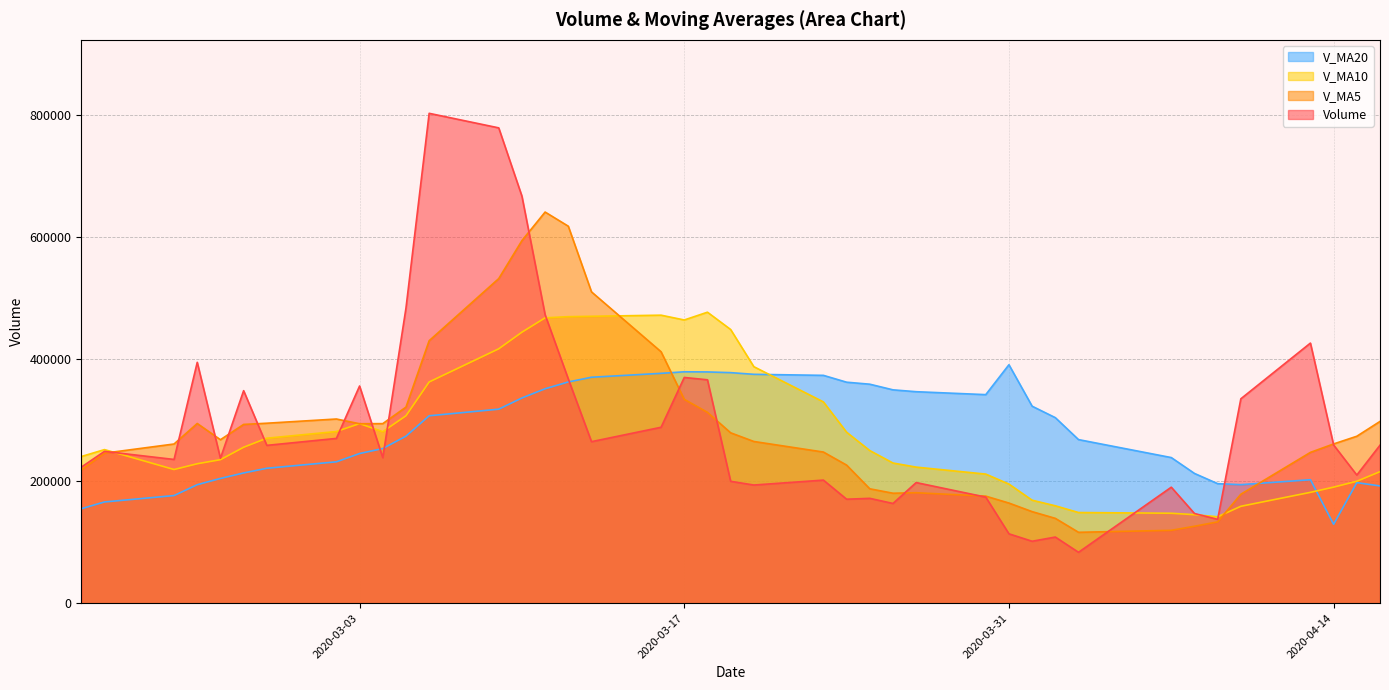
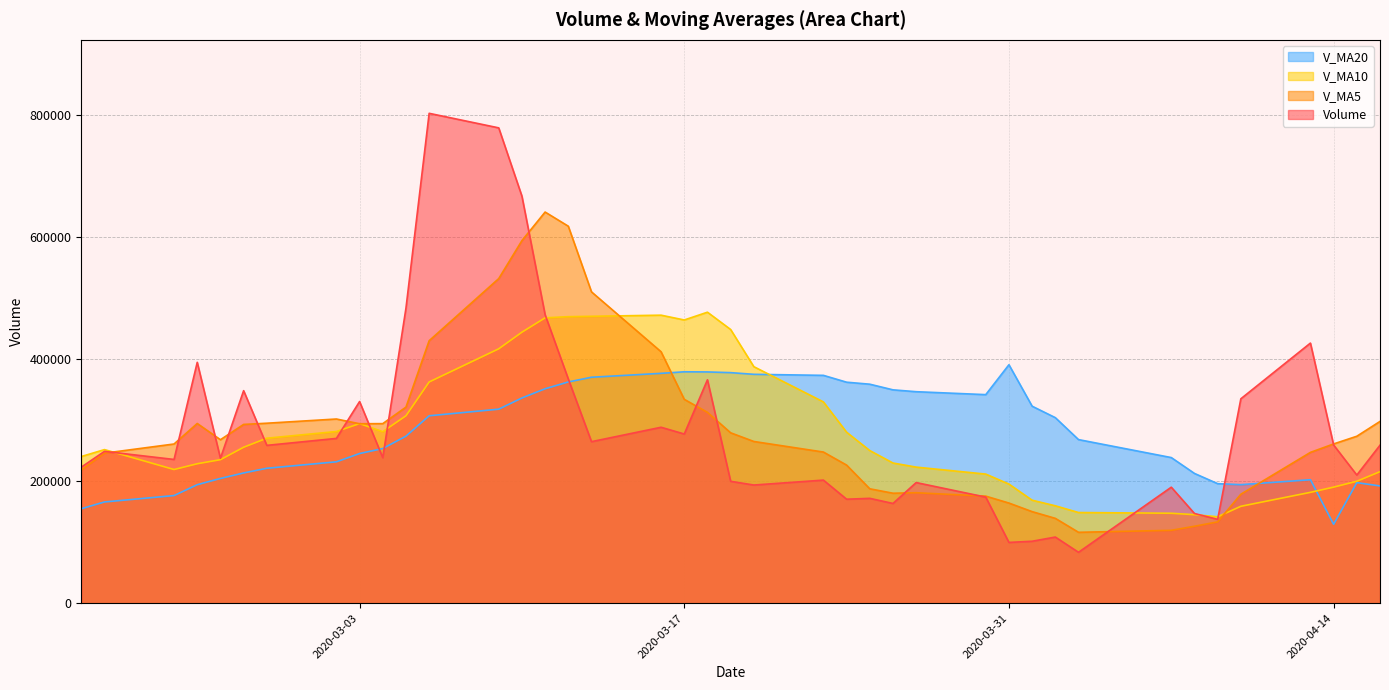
Volume, 2020-03-03: 360000 -> 330000
Volume, 2020-03-17: 370000 -> 280000
Volume, 2020-03-31: 110000 -> 100000
